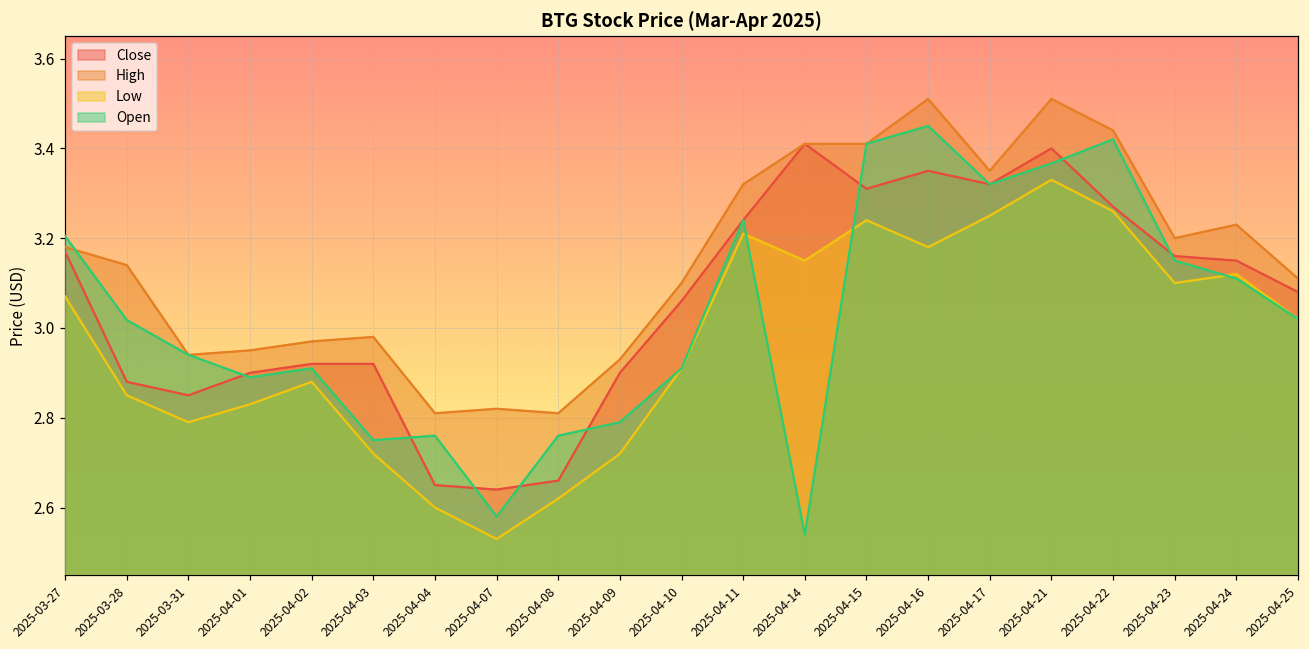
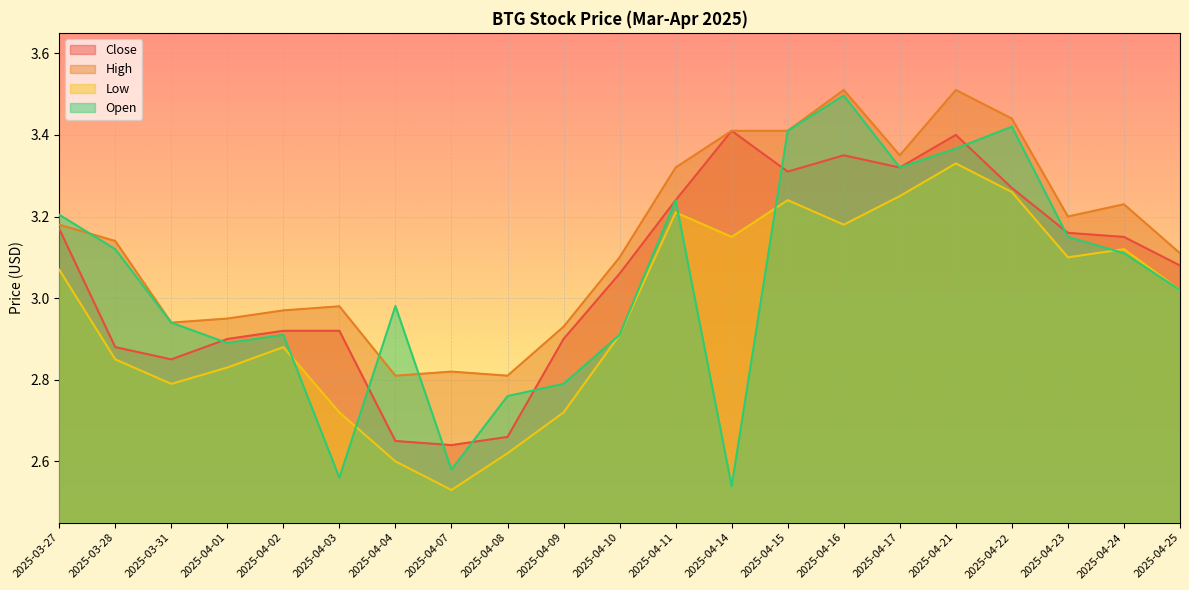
Open, 2025-03-28: 3.02 -> 3.12
Open, 2025-04-03: 2.75 -> 2.56
Open, 2025-04-04: 2.76 -> 2.98
Open, 2025-04-16: 3.45 -> 3.50
